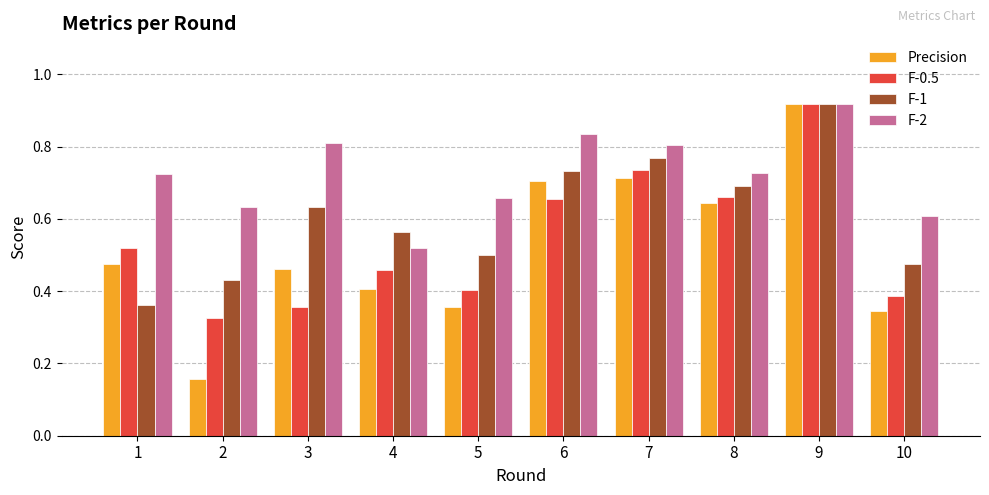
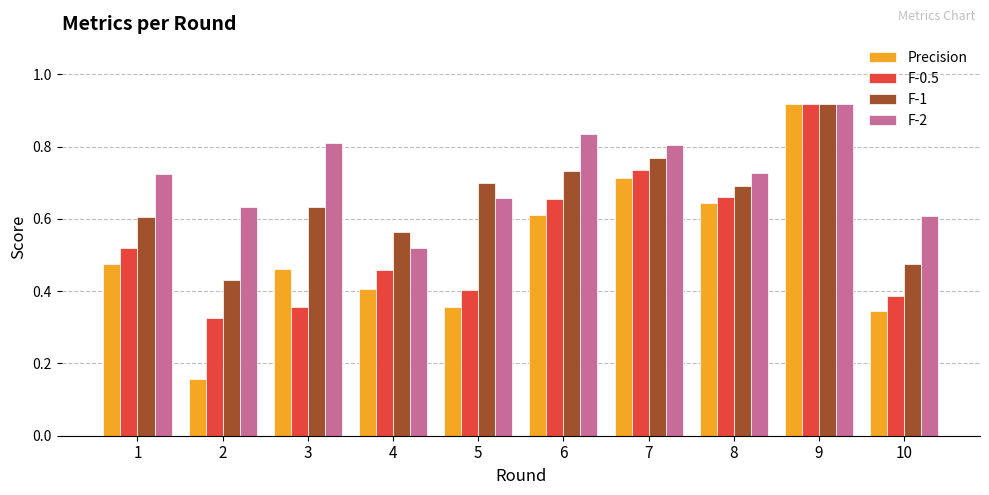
F-1, 1: 0.36 -> 0.61
F-1, 5: 0.5 -> 0.7
Precision, 6: 0.71 -> 0.61
